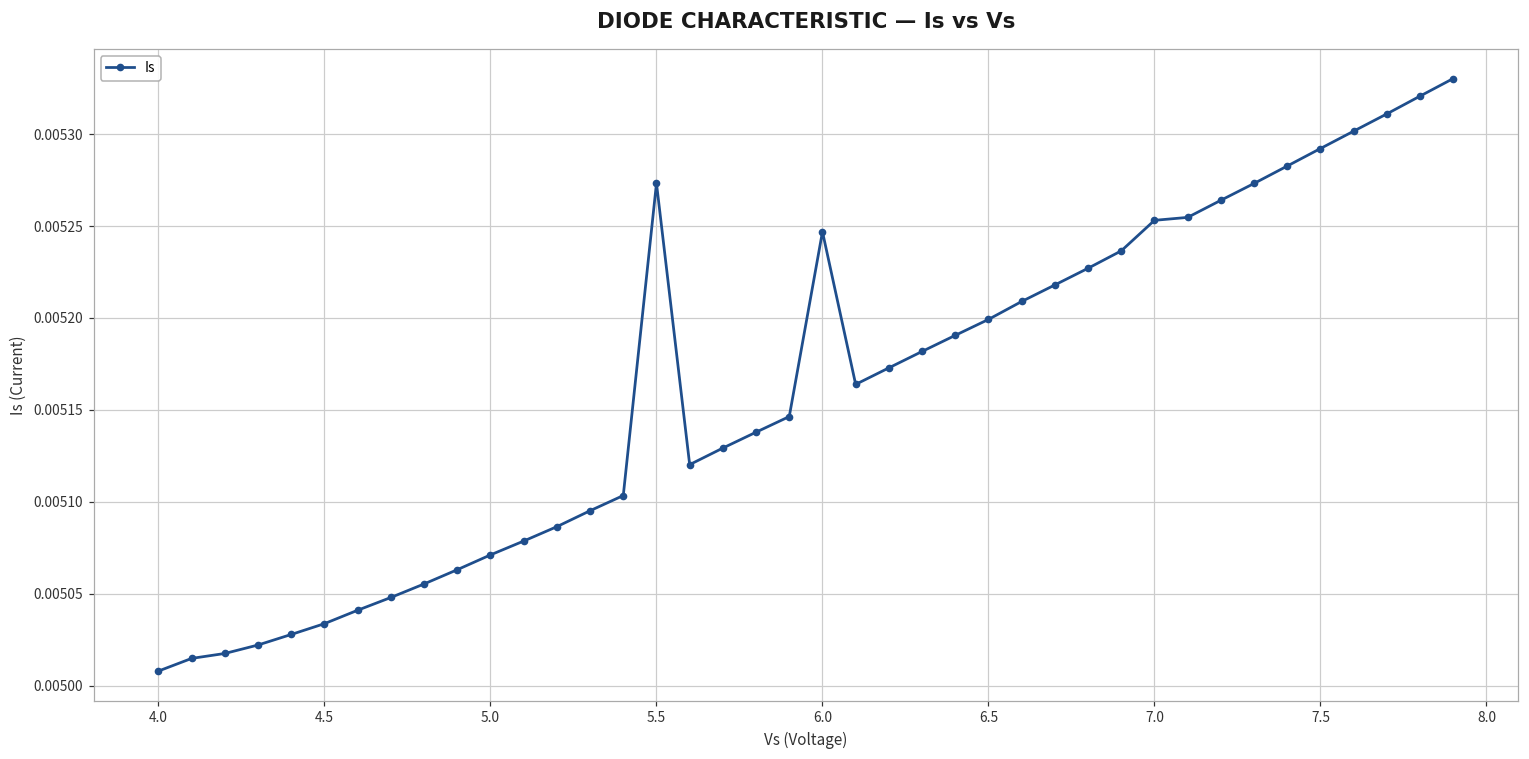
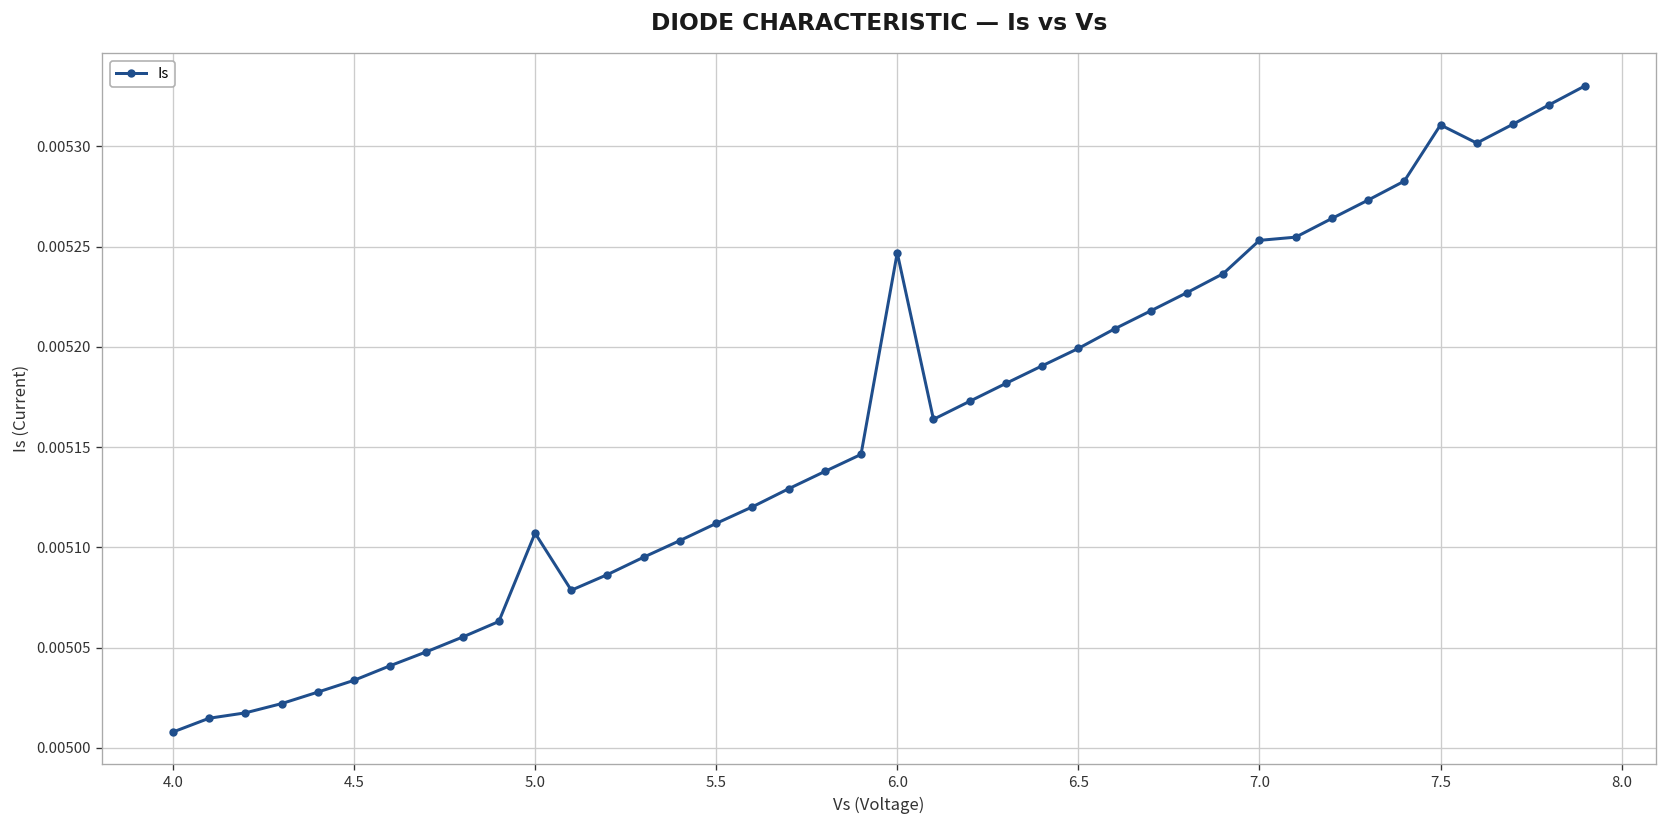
5.0: 0.005071 -> 0.005107
5.5: 0.005273 -> 0.005112
7.5: 0.005292 -> 0.005311
